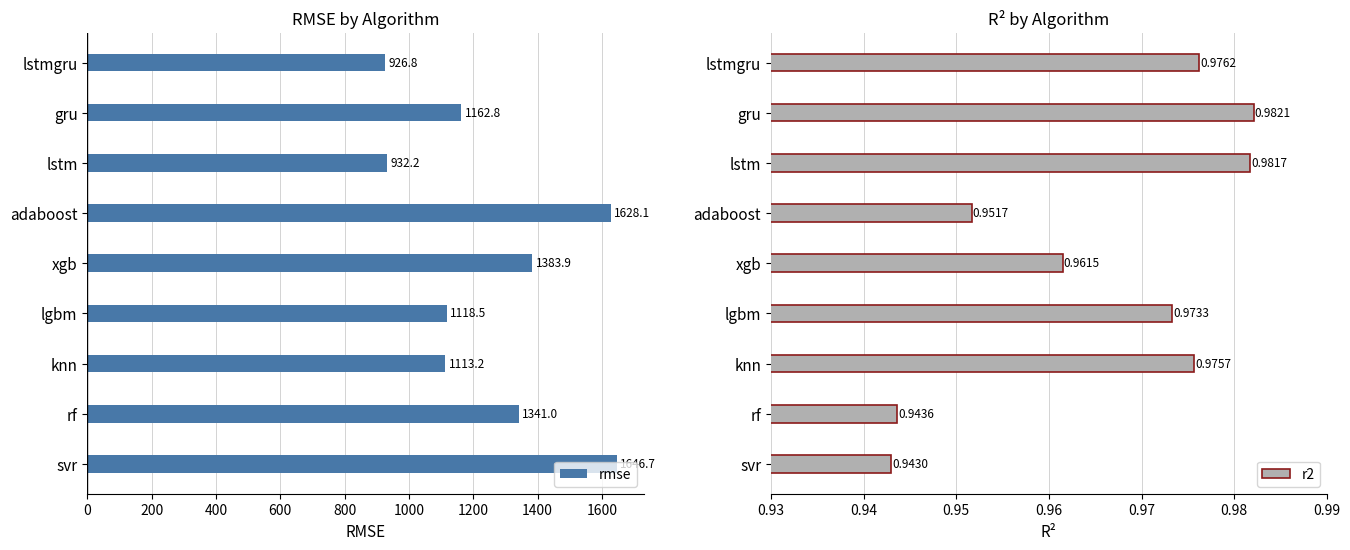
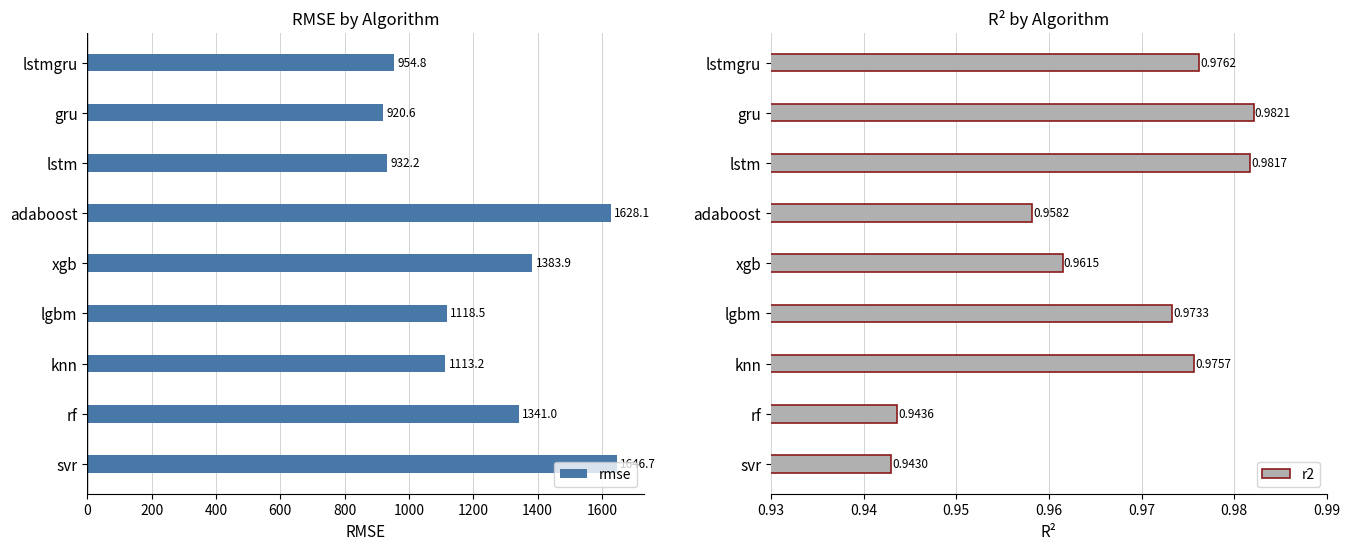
RMSE by Algorithm, lstmgru: 926.8 -> 954.8
RMSE by Algorithm, gru: 1162.8 -> 920.6
R² by Algorithm, adaboost: 0.9517 -> 0.9582
